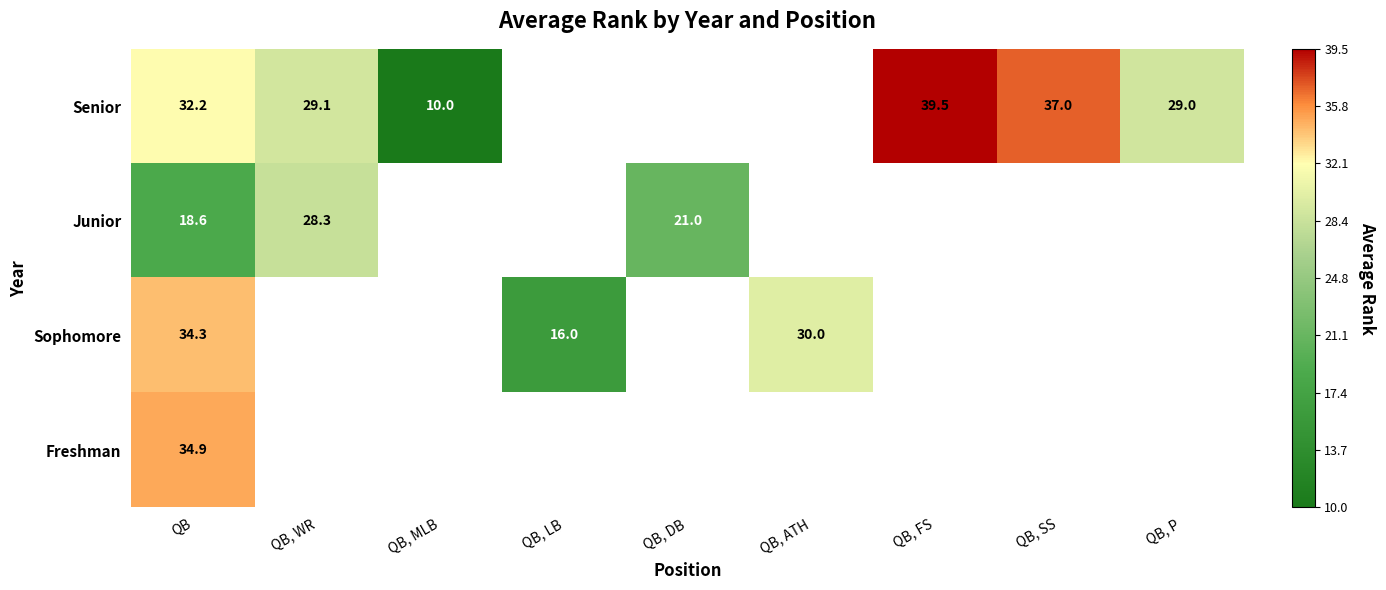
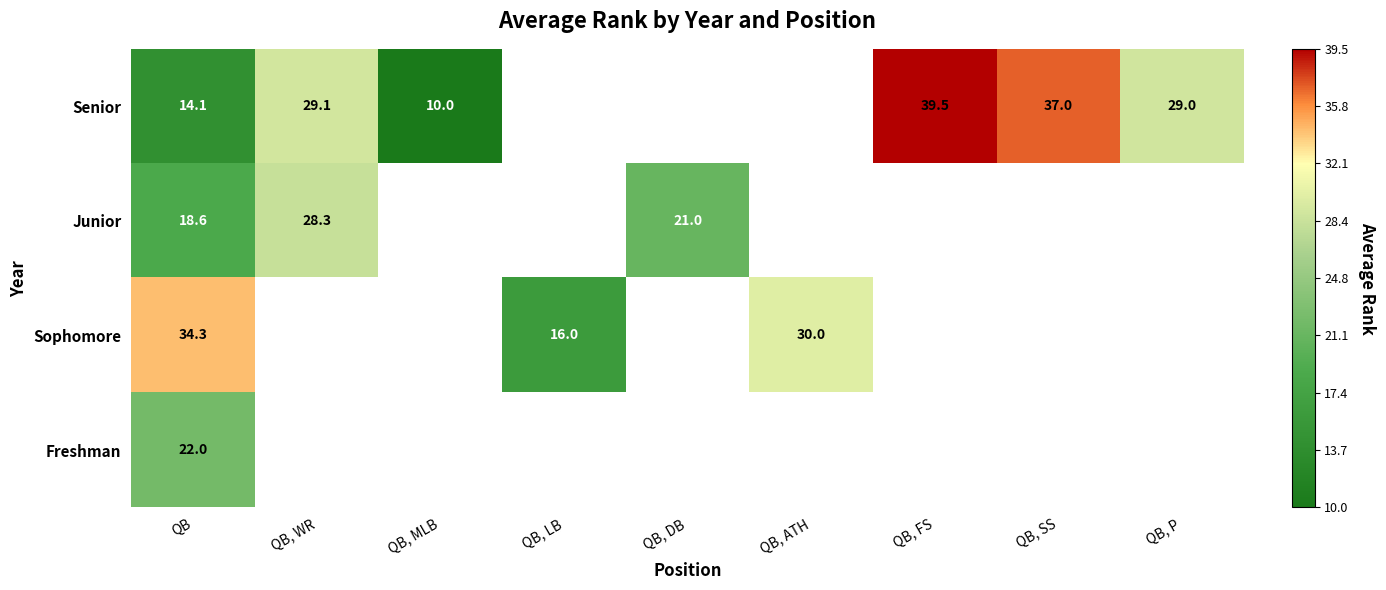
Senior, QB: 32.2 -> 14.1
Freshman, QB: 34.9 -> 22.0
